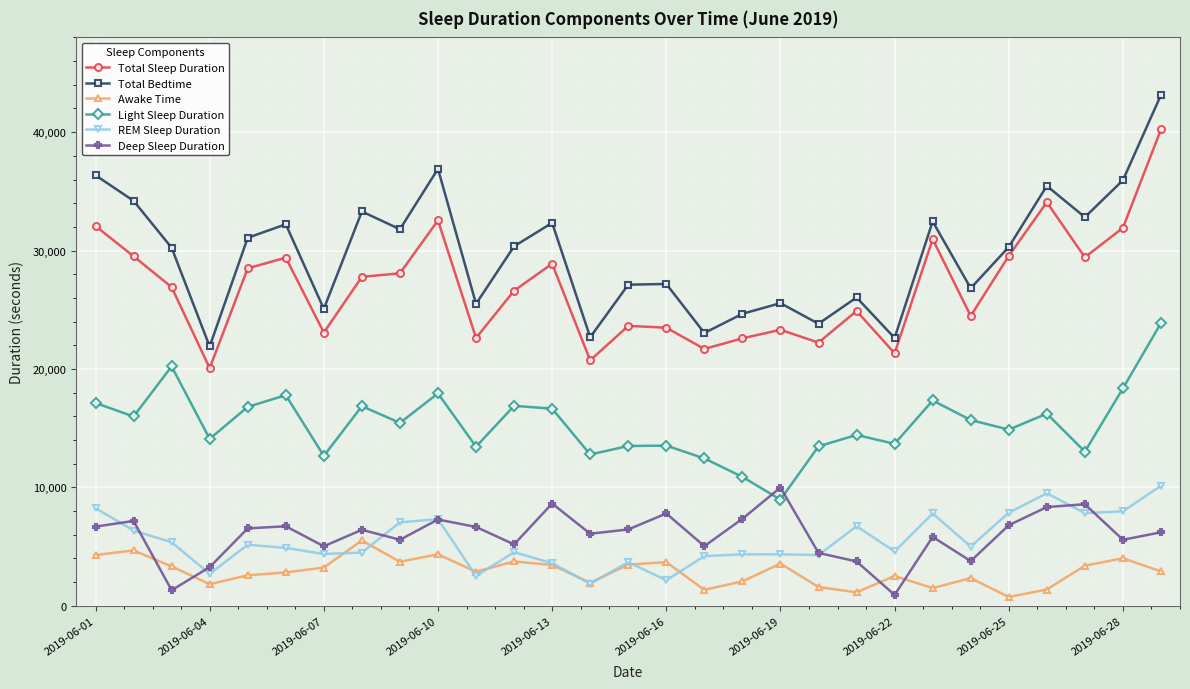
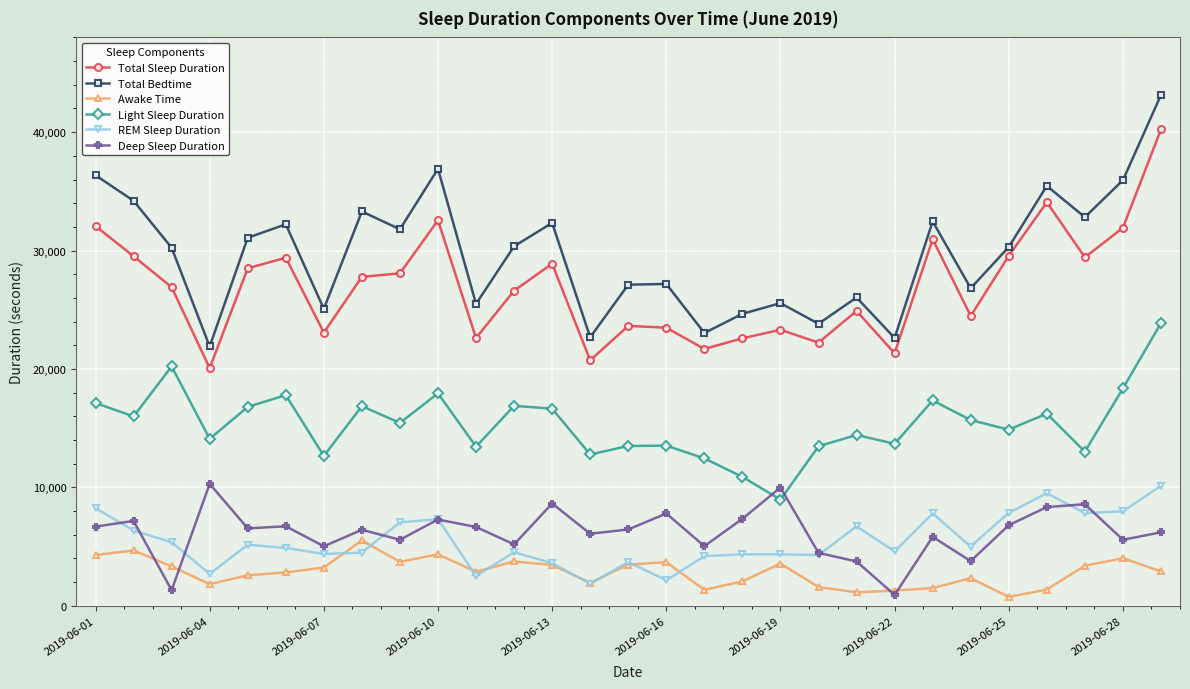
Deep Sleep Duration, 2019-06-04: 3,300 -> 10,300
Awake Time, 2019-06-22: 2,500 -> 1,300
